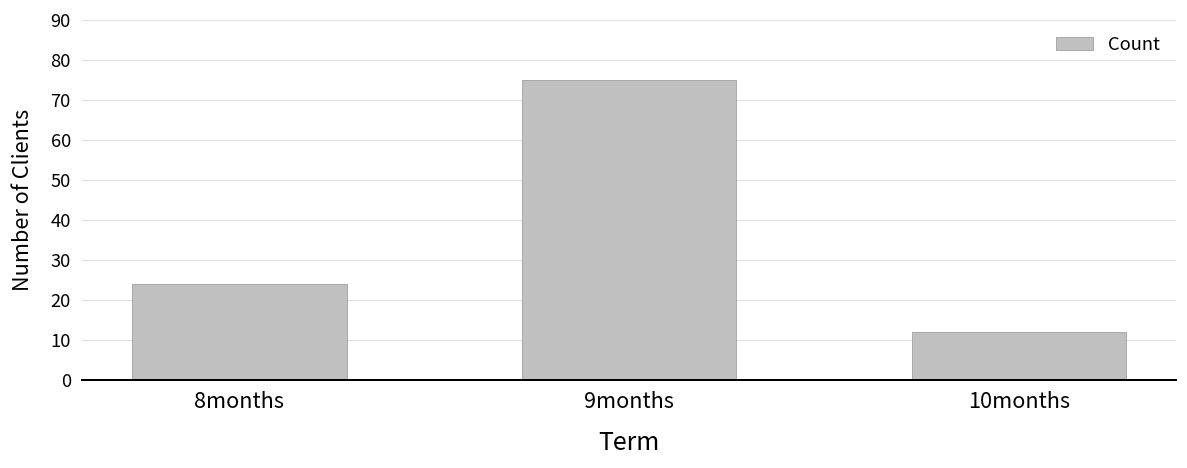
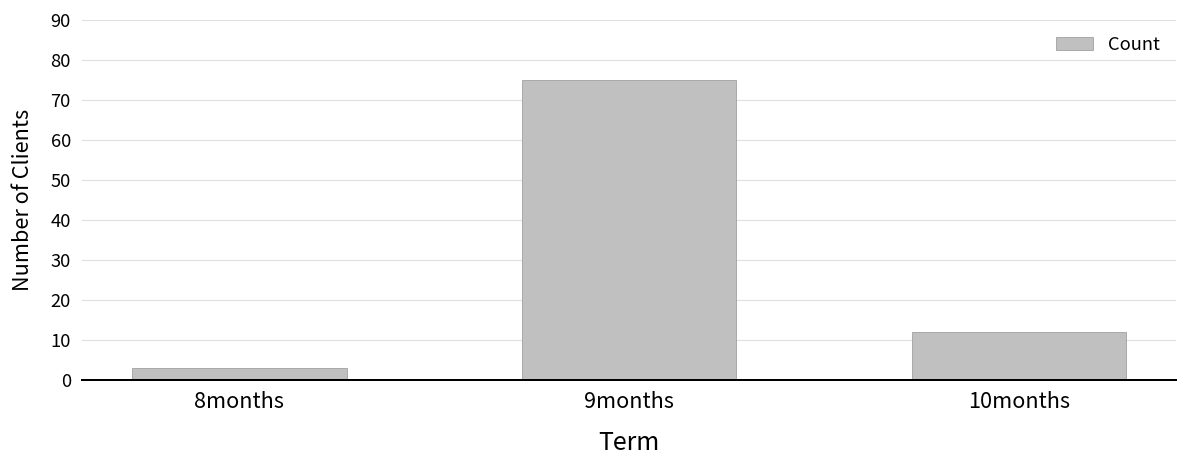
8months: 24 -> 3
